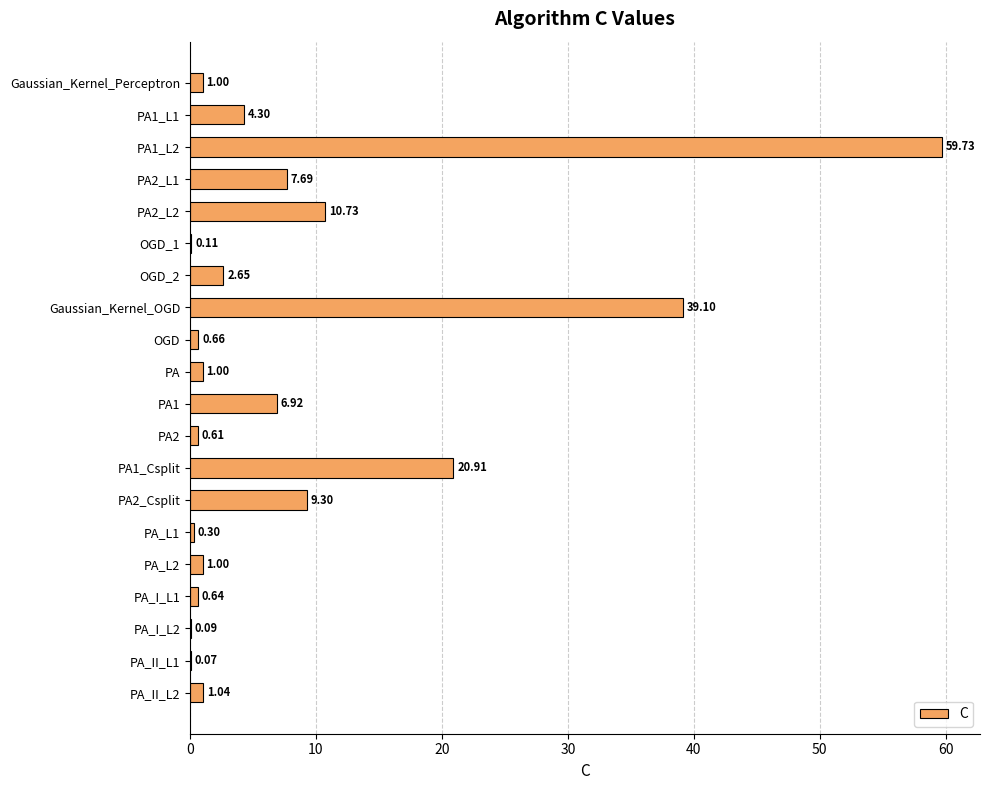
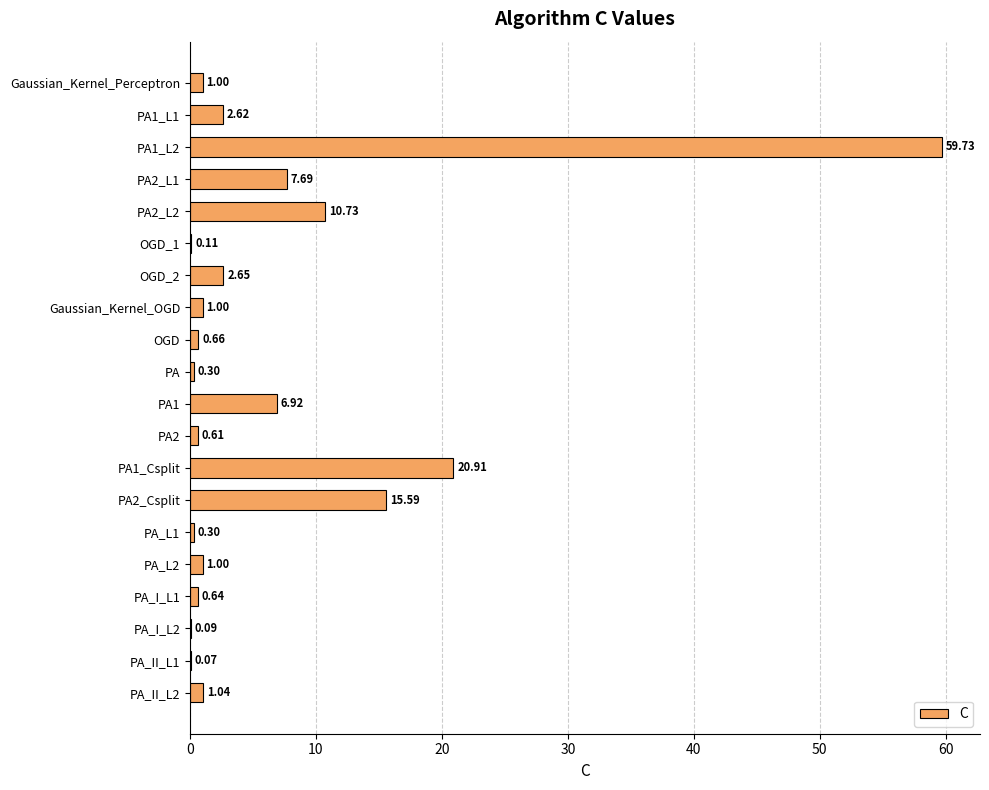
PA1_L1: 4.30 -> 2.62
Gaussian_Kernel_OGD: 39.10 -> 1.00
PA: 1.00 -> 0.30
PA2_Csplit: 9.30 -> 15.59
